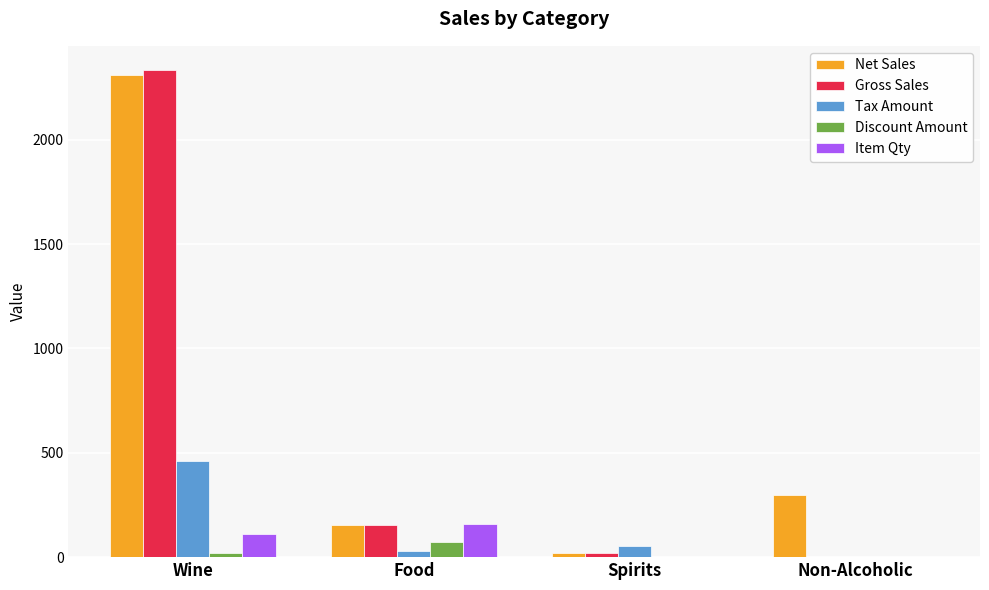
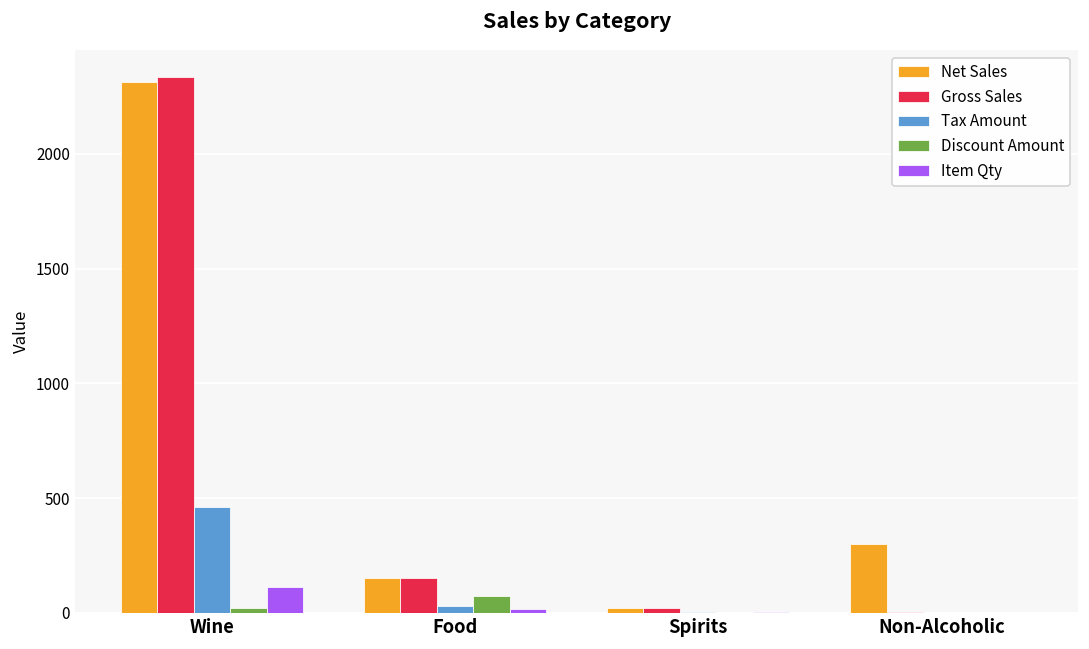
Item Qty, Food: 160 -> 20
Tax Amount, Spirits: 50 -> 0
